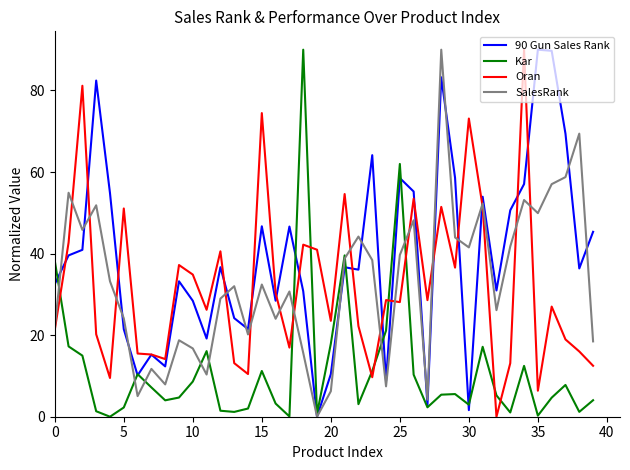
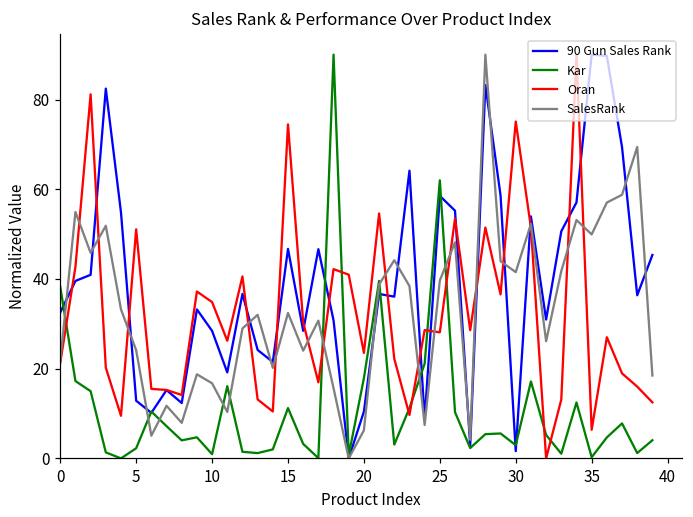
90 Gun Sales Rank, 5: 21 -> 13
Kar, 10: 9 -> 1
Oran, 30: 73 -> 75
